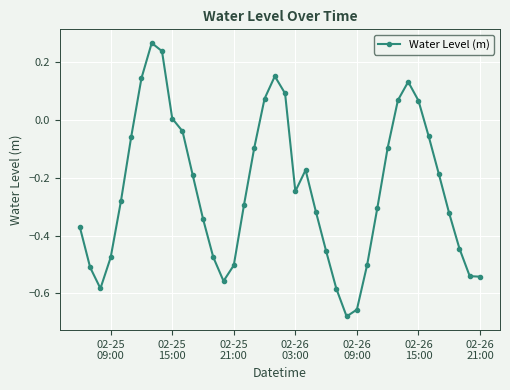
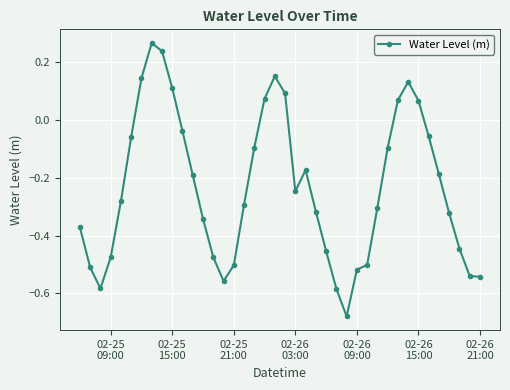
02-25 15:00: 0.01 -> 0.11
02-26 09:00: -0.66 -> -0.52
